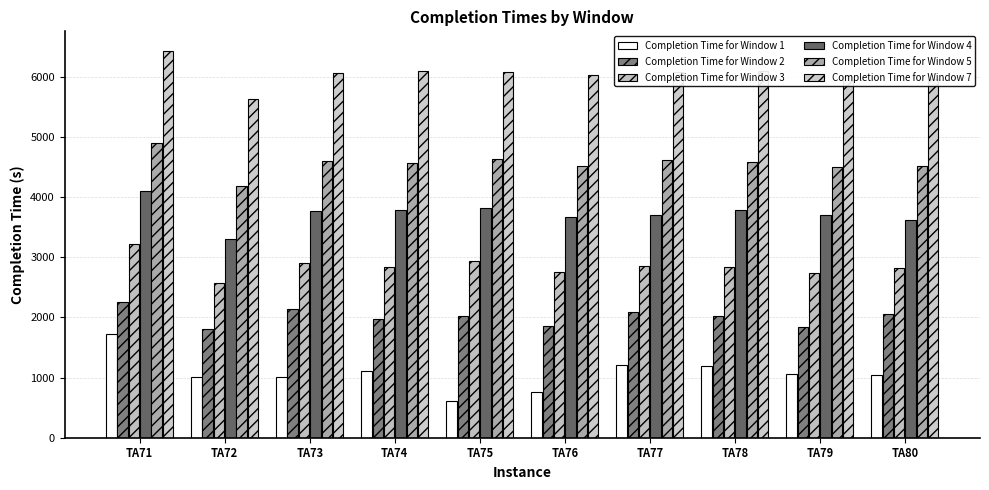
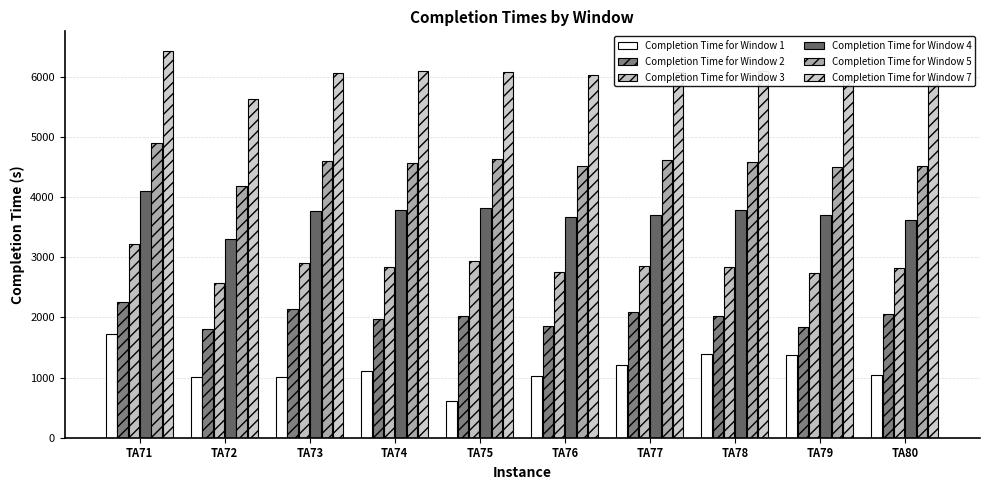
Completion Time for Window 1, TA76: 800 -> 1000
Completion Time for Window 1, TA78: 1200 -> 1400
Completion Time for Window 1, TA79: 1100 -> 1400
